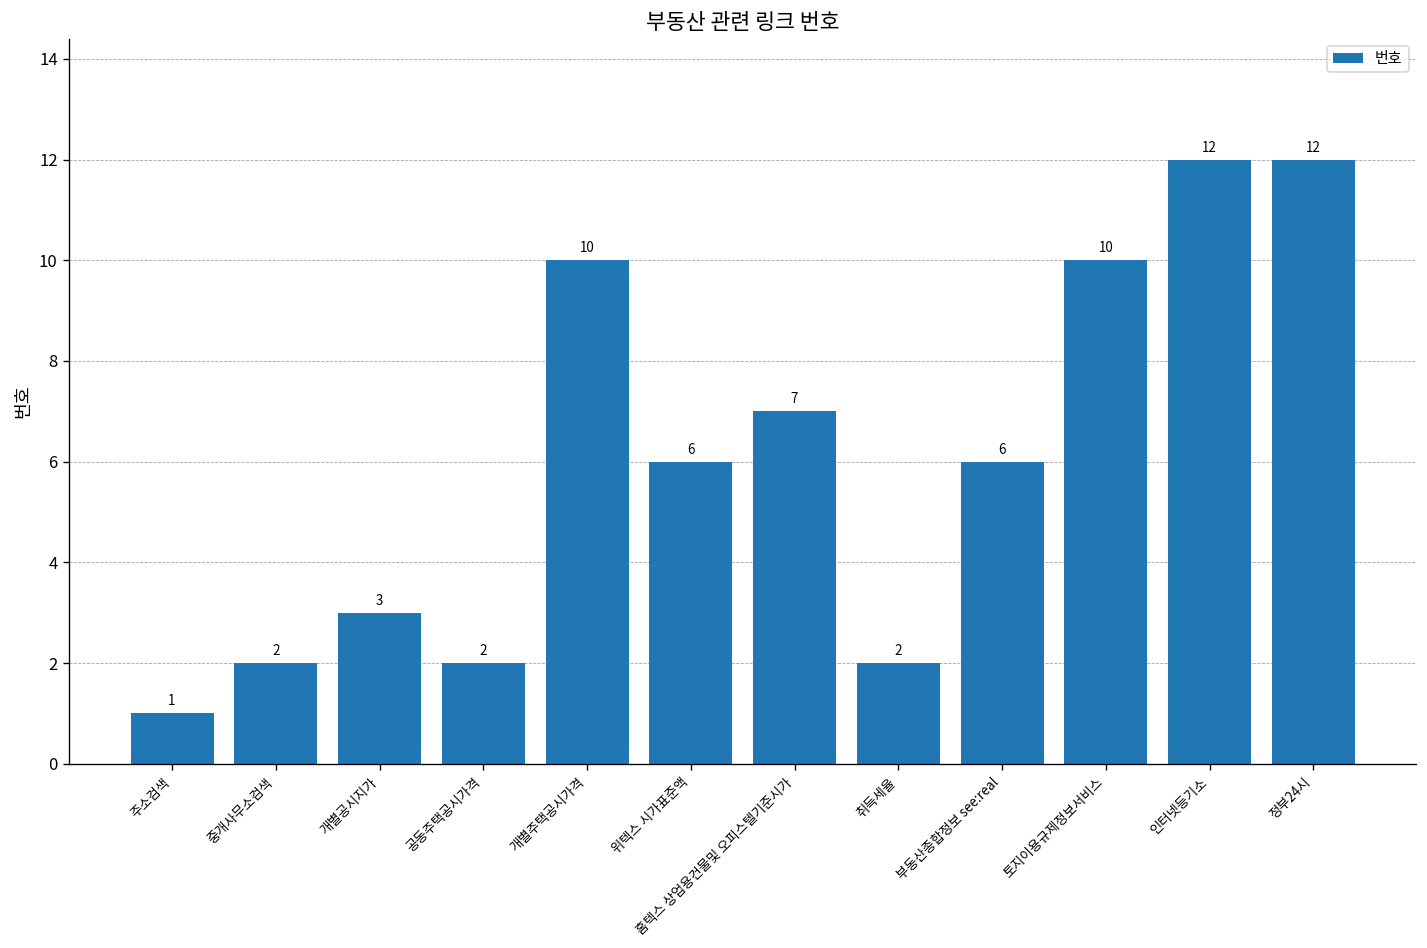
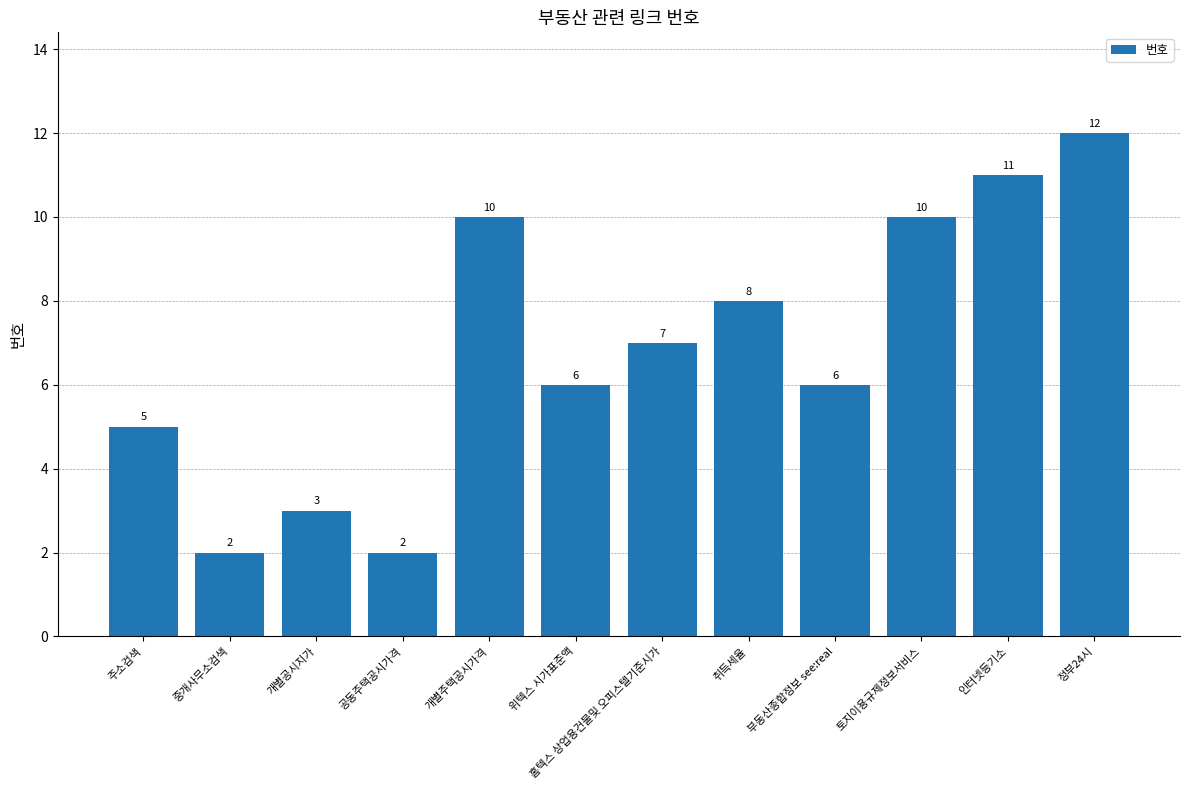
주소검색: 1 -> 5
취득세율: 2 -> 8
인터넷등기소: 12 -> 11
